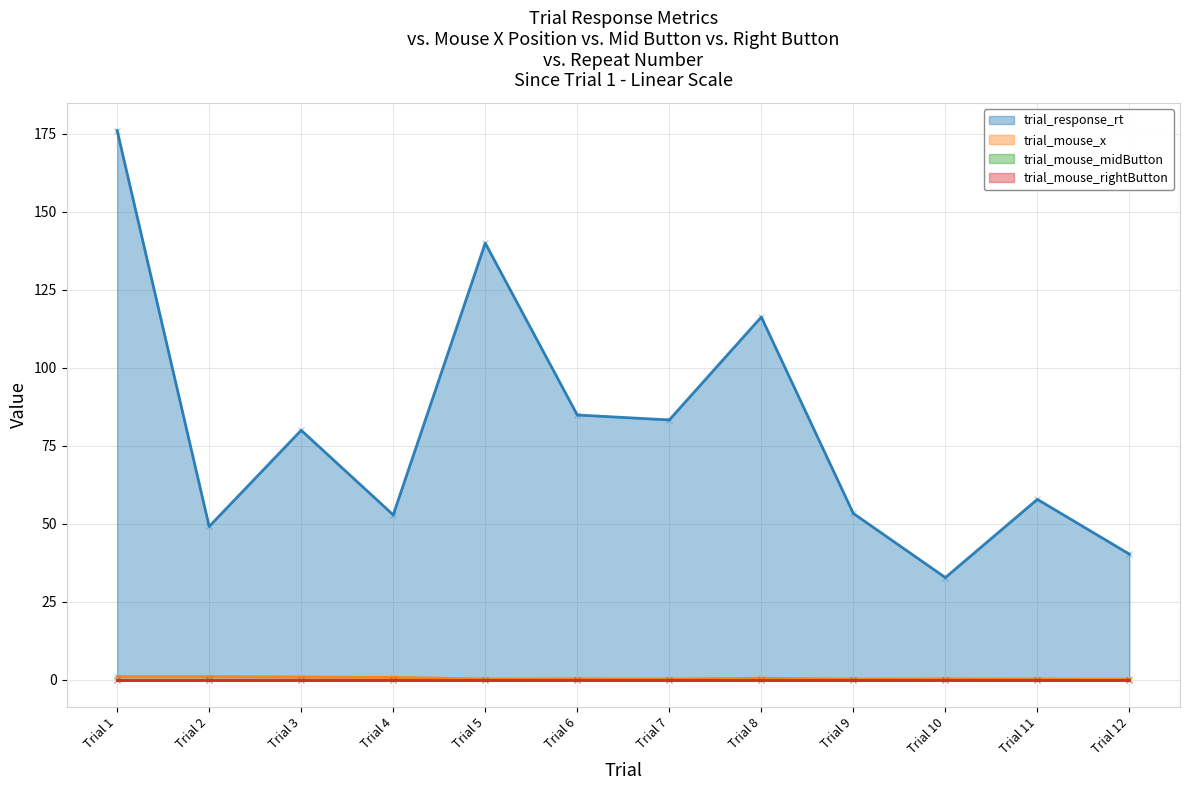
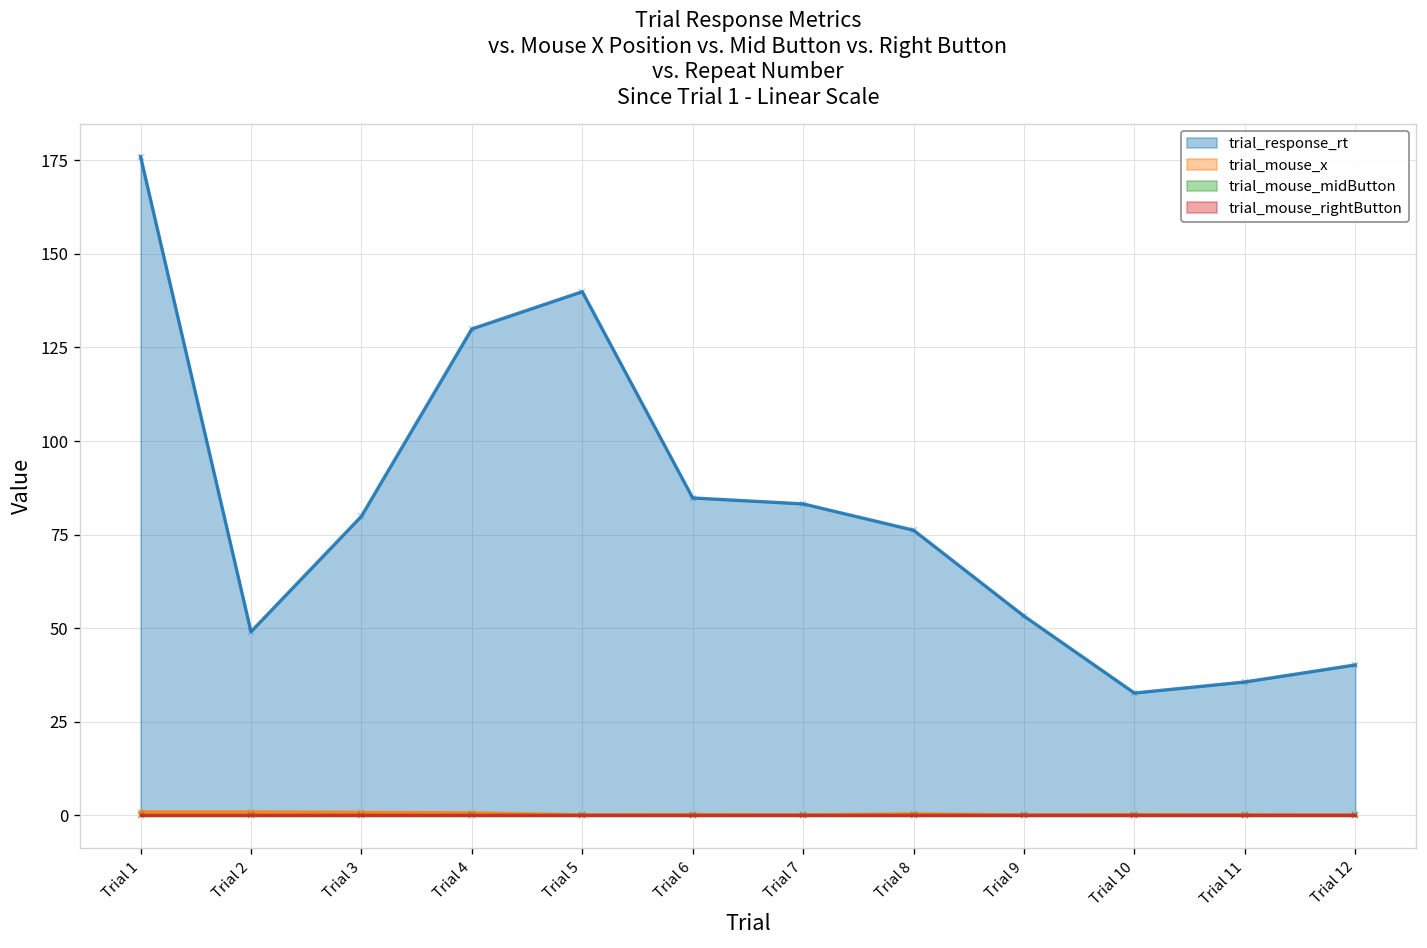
trial_response_rt, Trial 4: 53 -> 130
trial_response_rt, Trial 8: 116 -> 76
trial_response_rt, Trial 11: 58 -> 36
